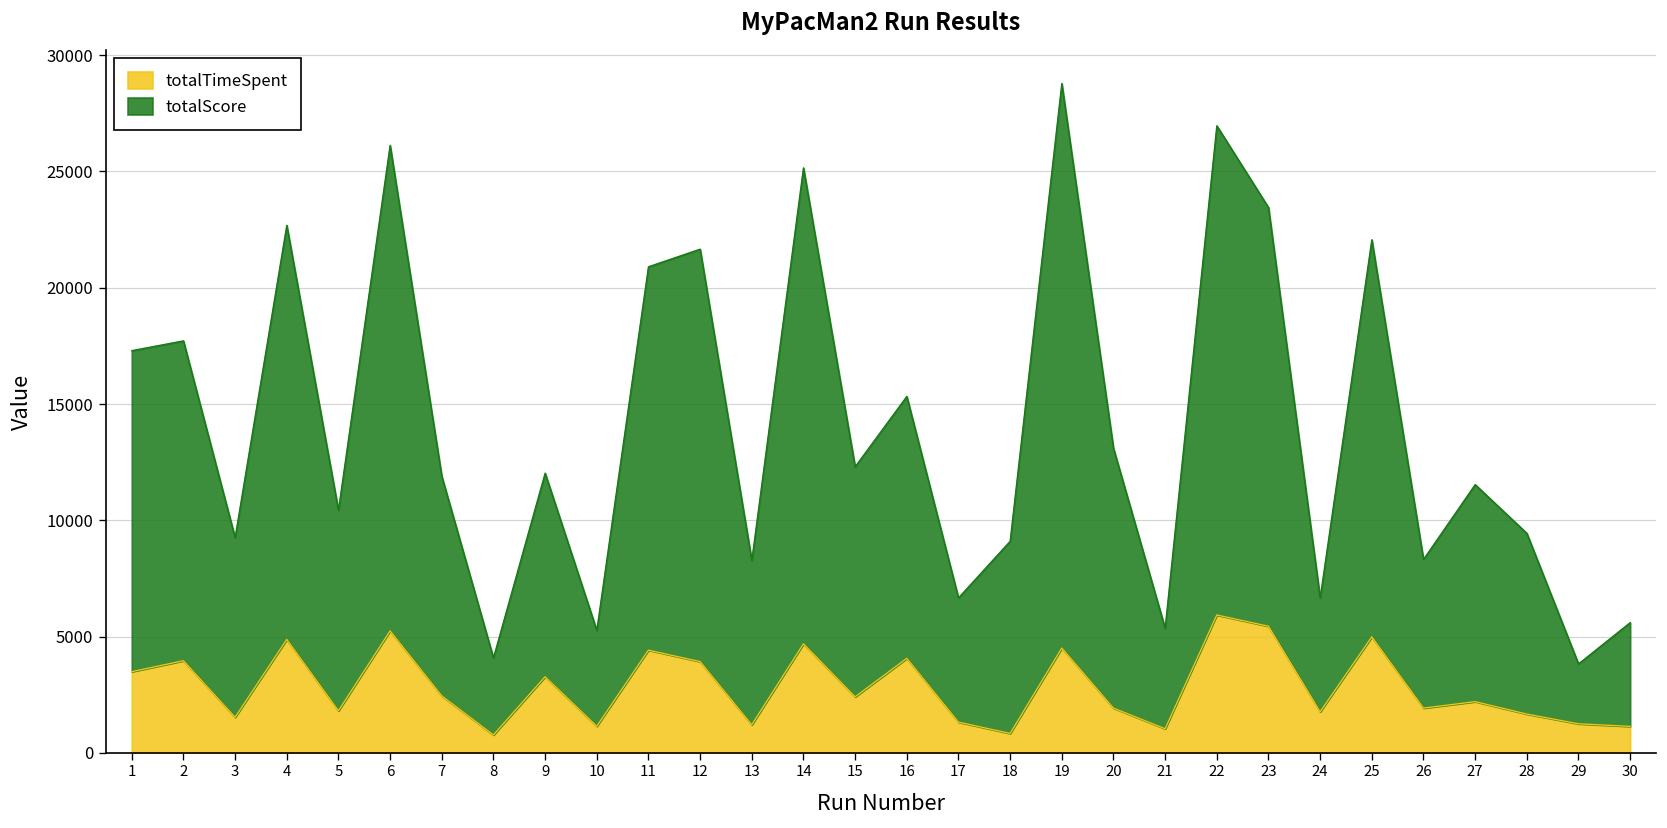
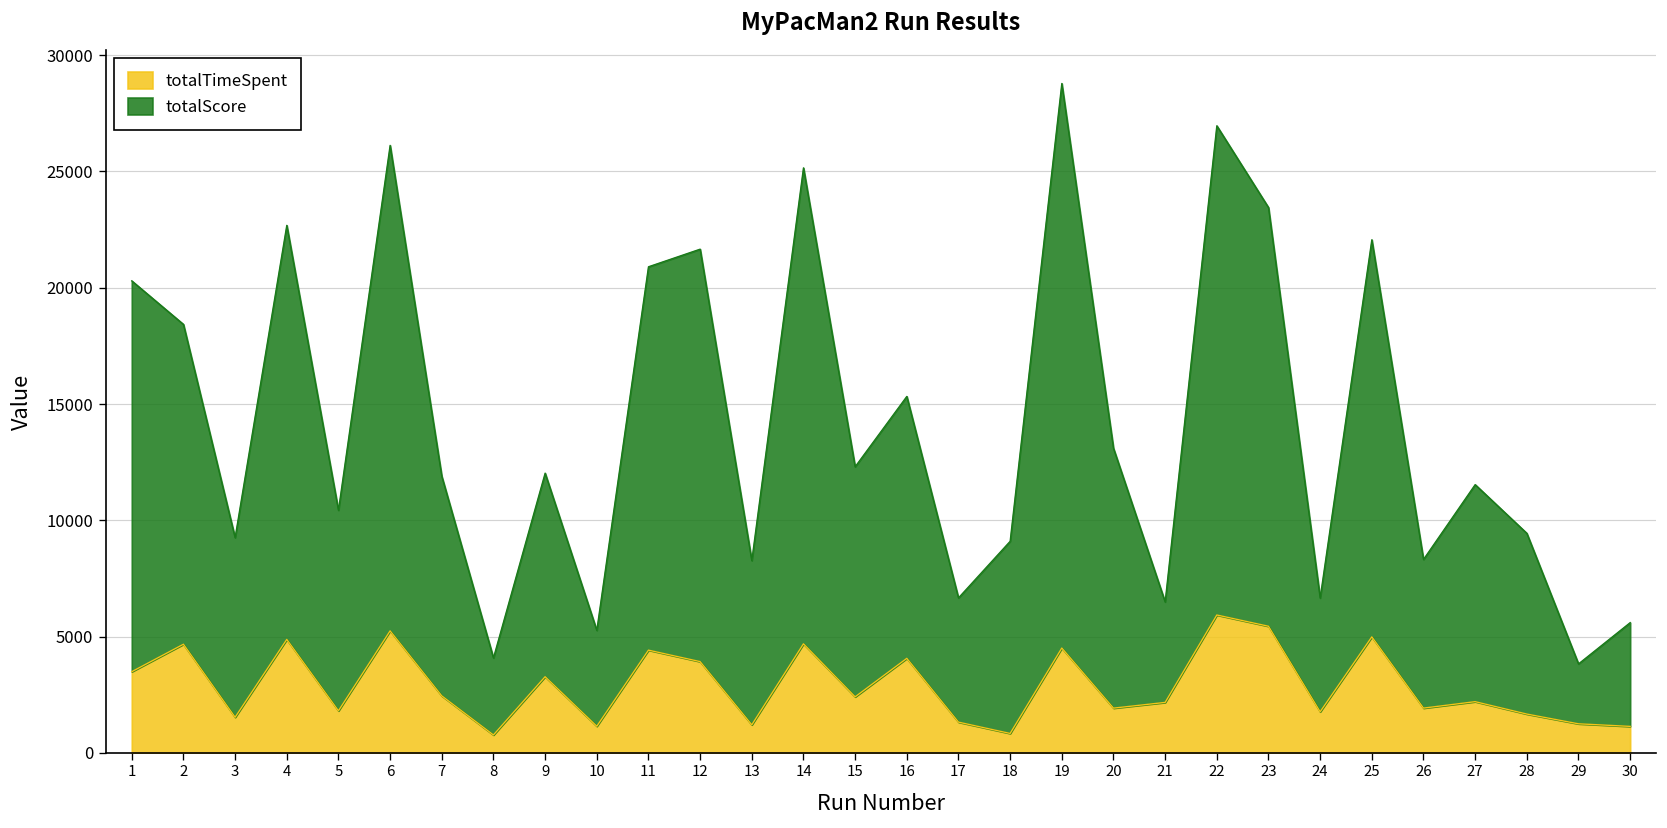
totalScore, 1: 13800 -> 16800
totalTimeSpent, 2: 4000 -> 4700
totalTimeSpent, 21: 1000 -> 2200
